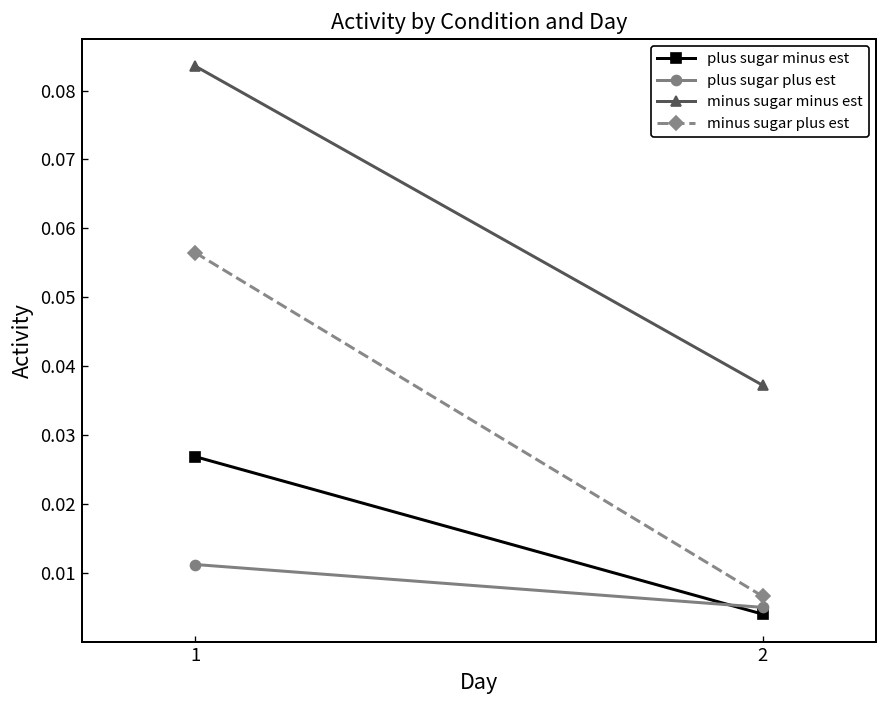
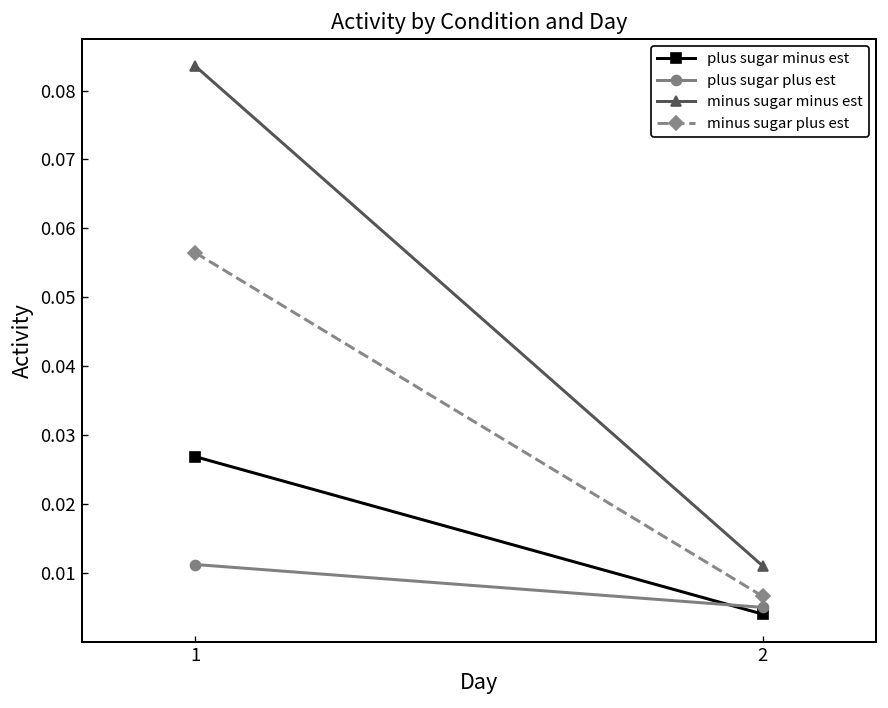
minus sugar minus est, 2: 0.037 -> 0.011
